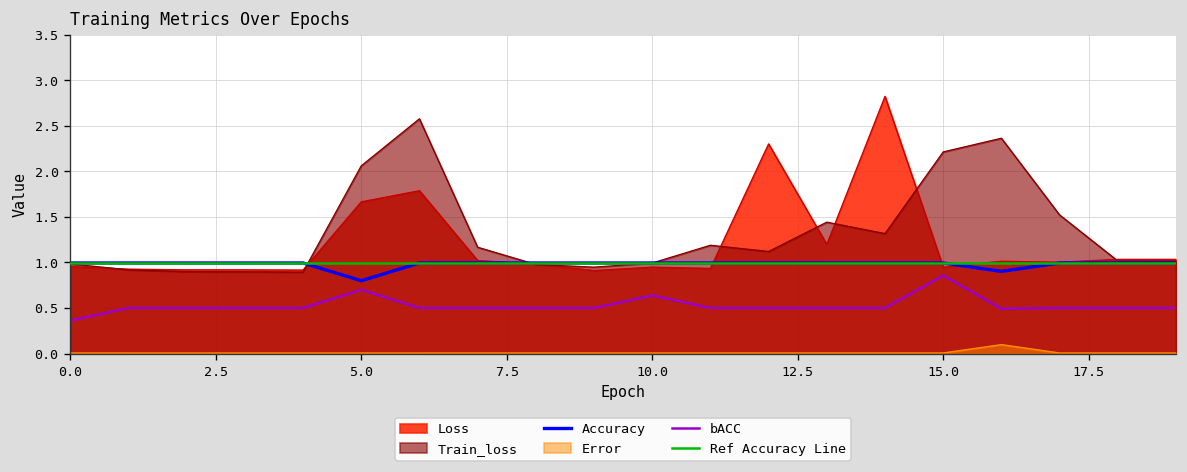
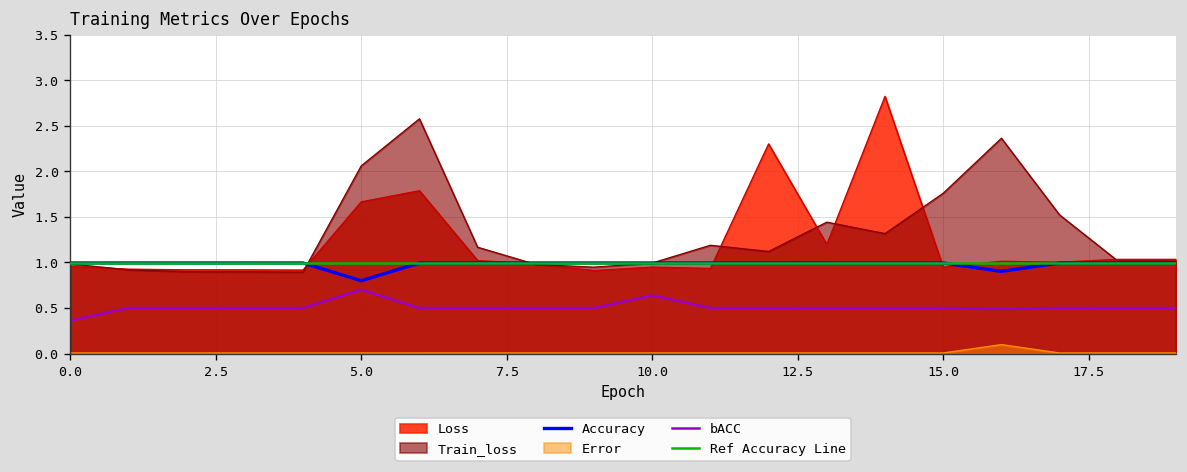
Train_loss, 15.0: 2.2 -> 1.8
bACC, 15.0: 0.9 -> 0.5
